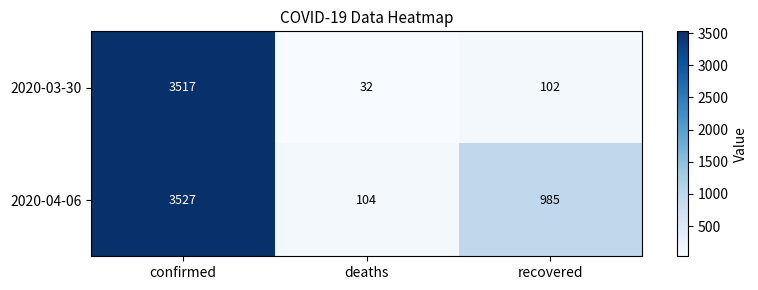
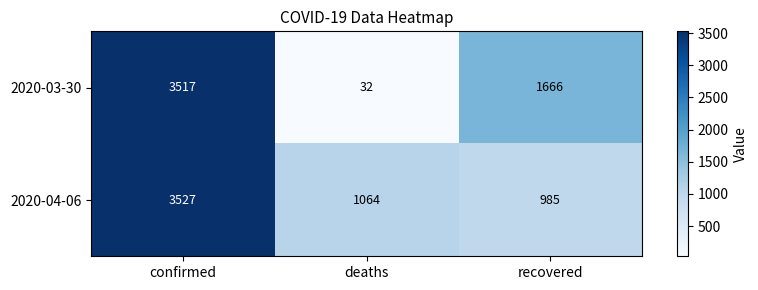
2020-03-30, recovered: 102 -> 1666
2020-04-06, deaths: 104 -> 1064
